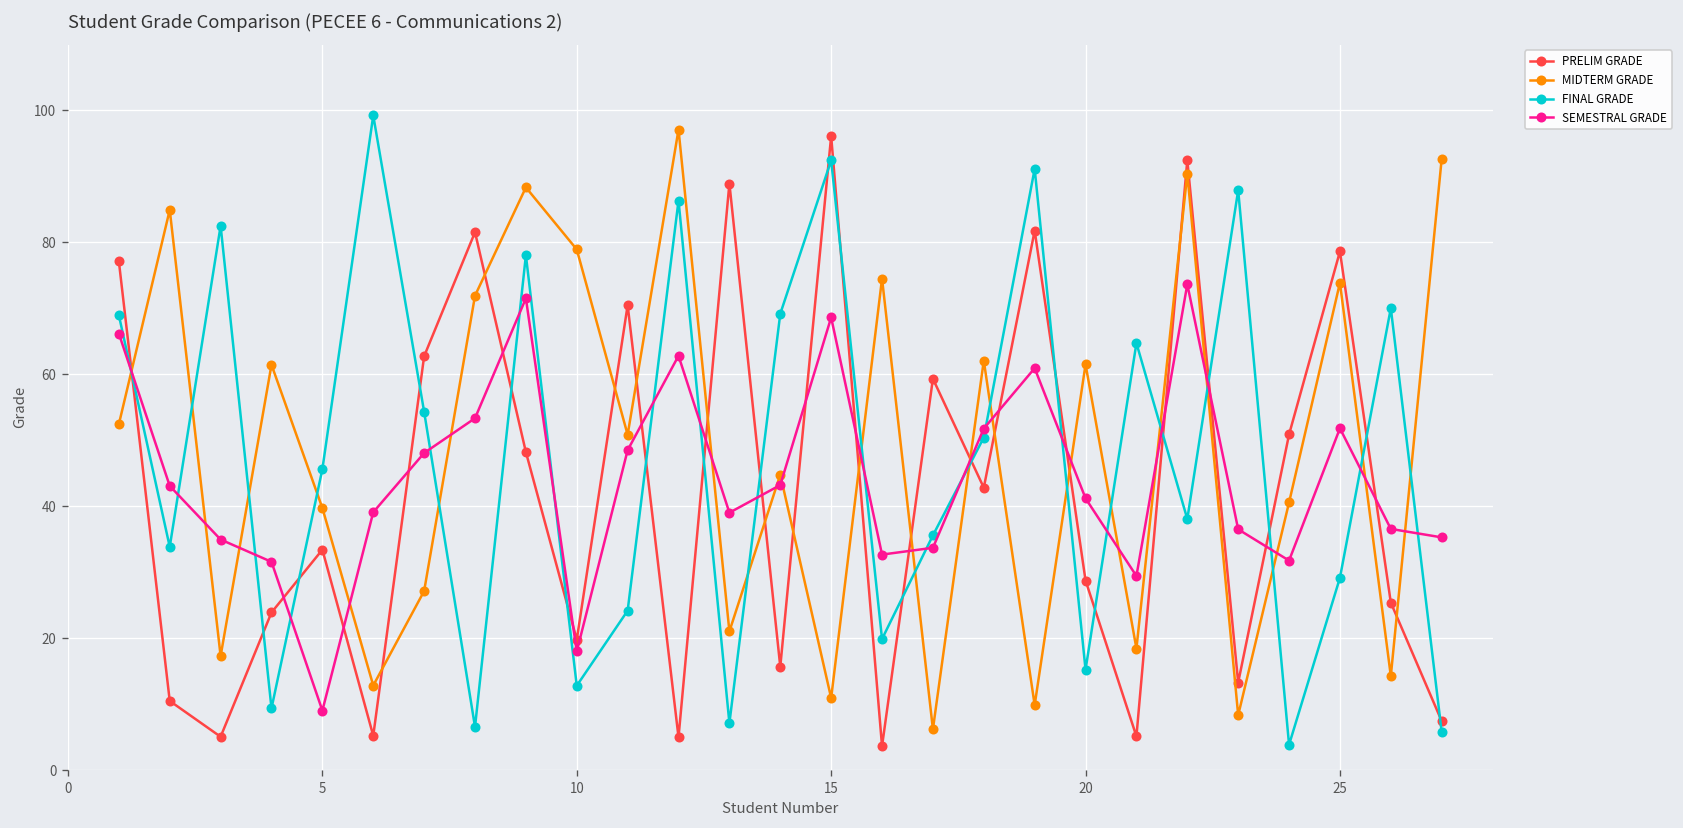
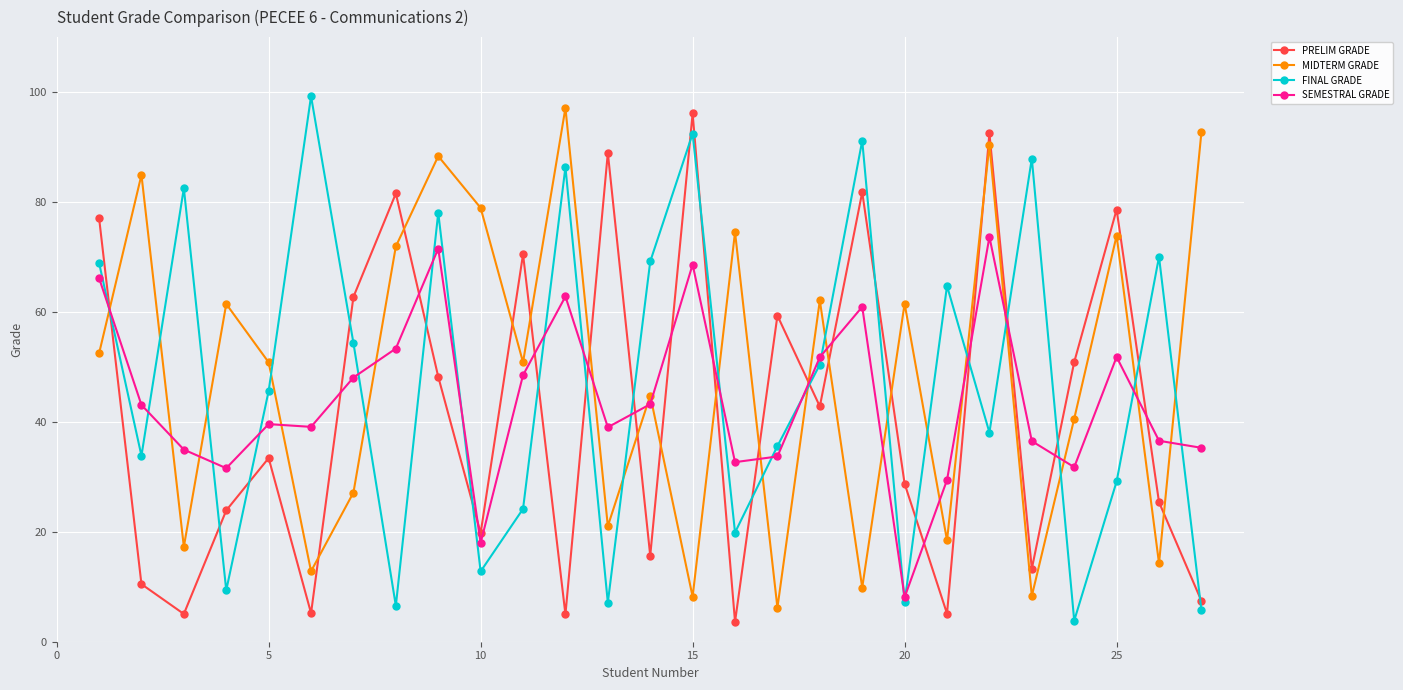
MIDTERM GRADE, 5: 40 -> 51
SEMESTRAL GRADE, 5: 9 -> 40
MIDTERM GRADE, 15: 11 -> 8
FINAL GRADE, 20: 15 -> 7
SEMESTRAL GRADE, 20: 41 -> 8
